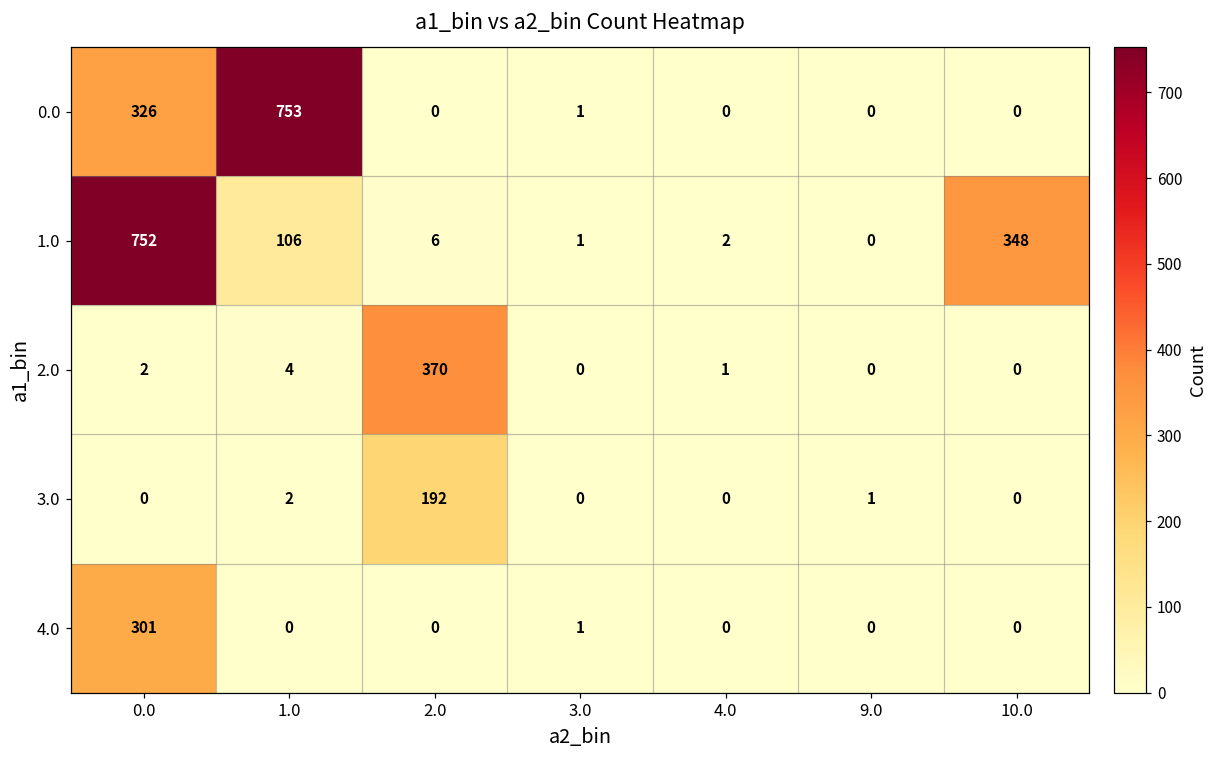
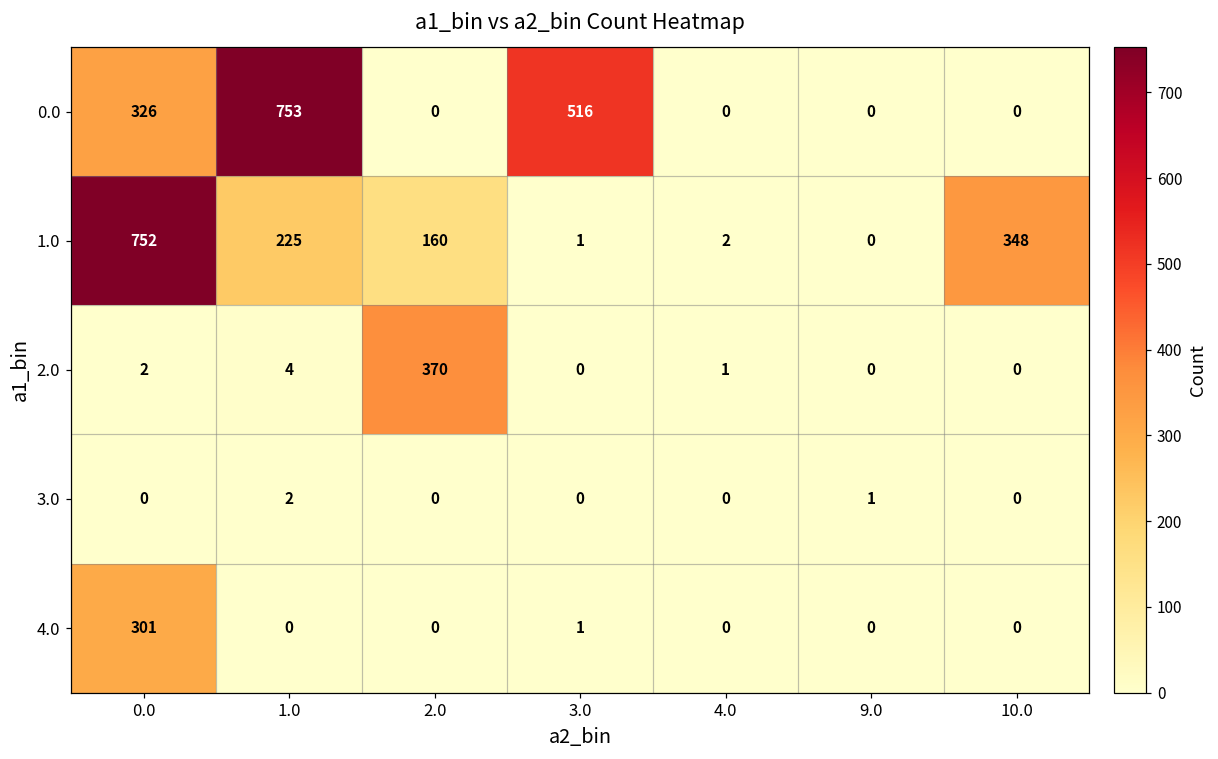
0.0, 3.0: 1 -> 516
1.0, 1.0: 106 -> 225
1.0, 2.0: 6 -> 160
3.0, 2.0: 192 -> 0
